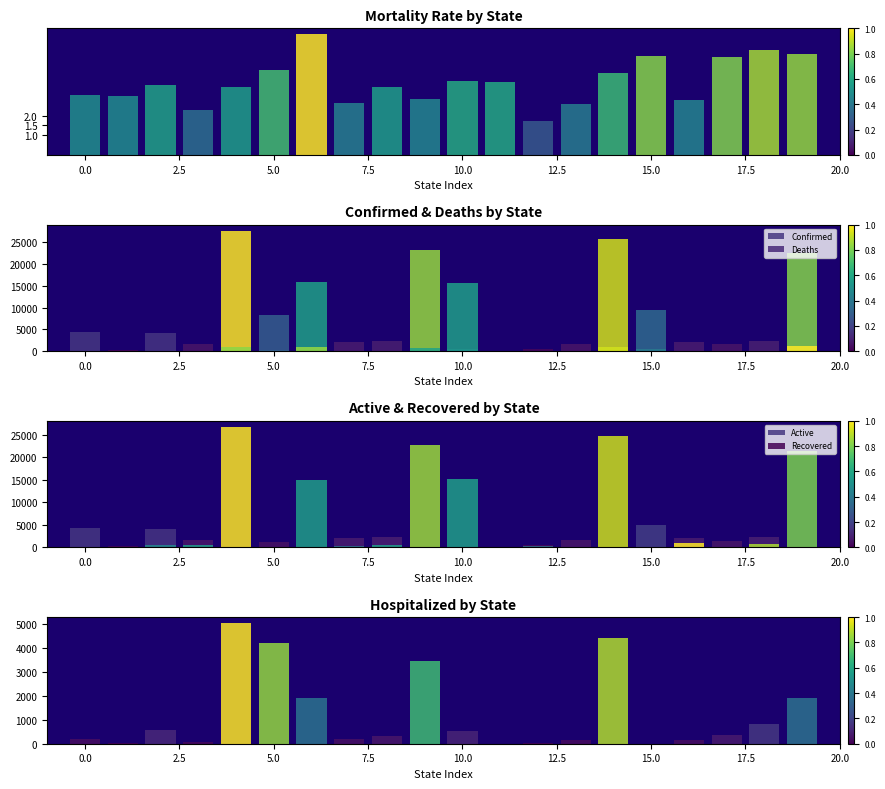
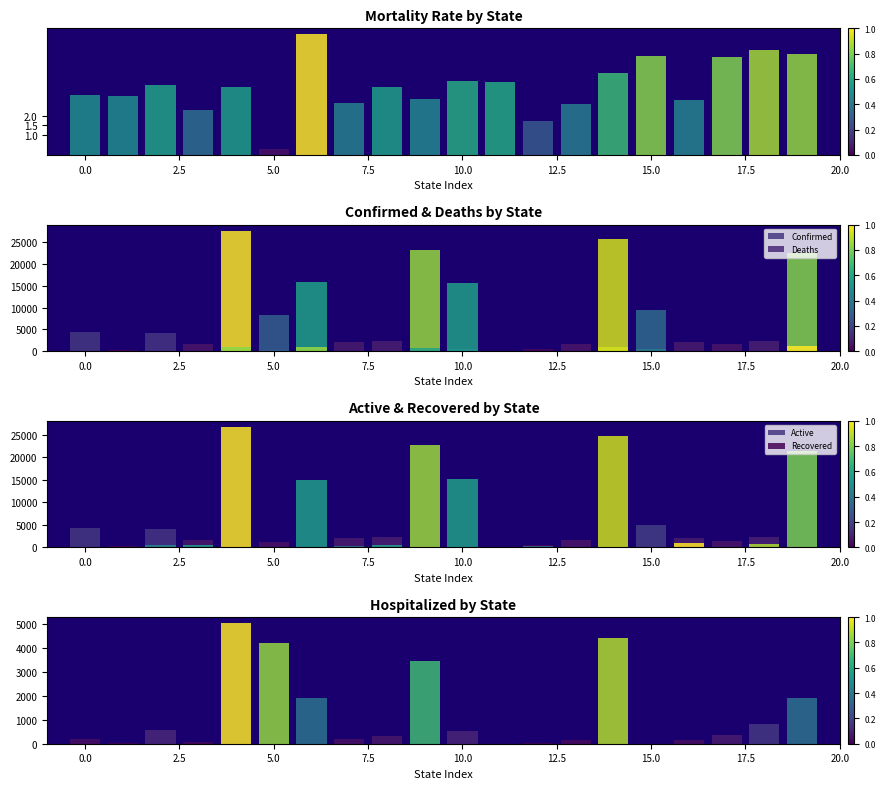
Mortality Rate by State, 5.0: 4.3 -> 0.3
